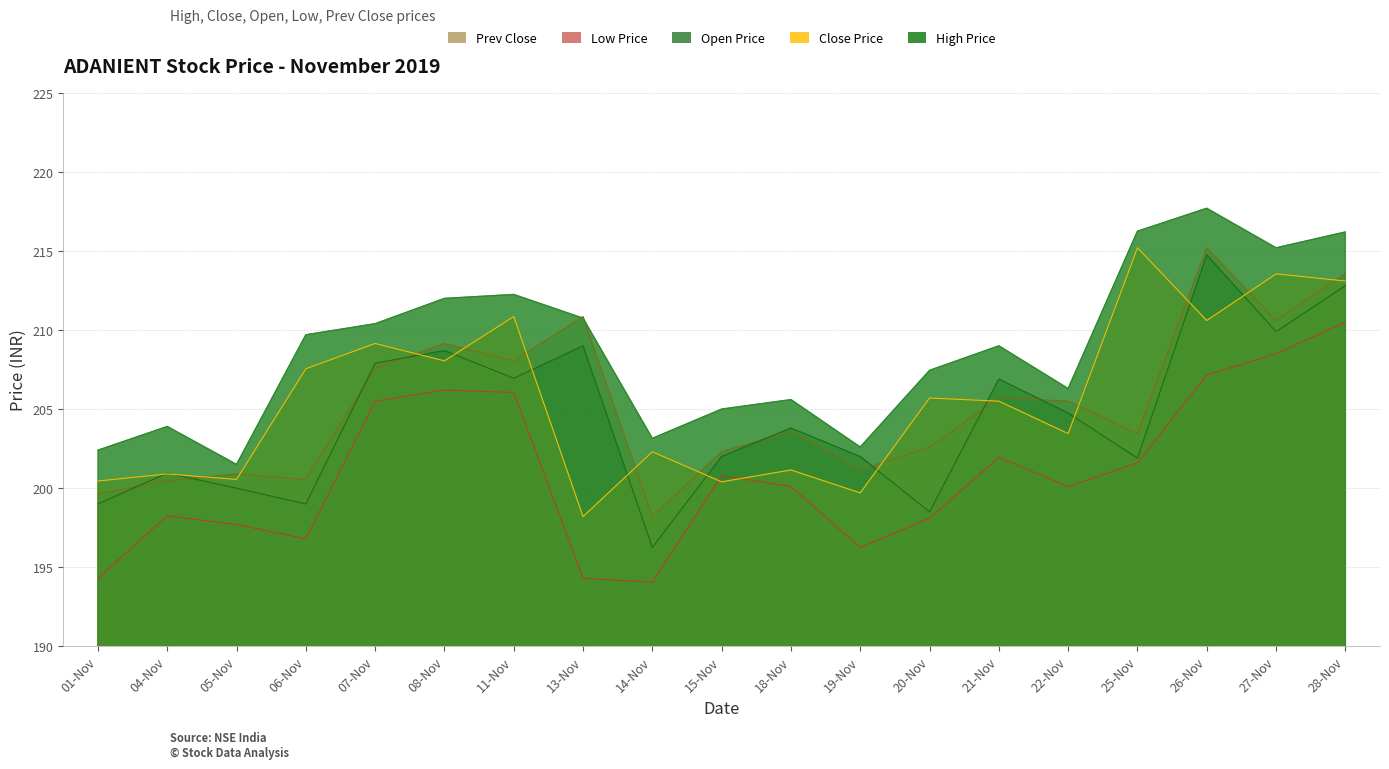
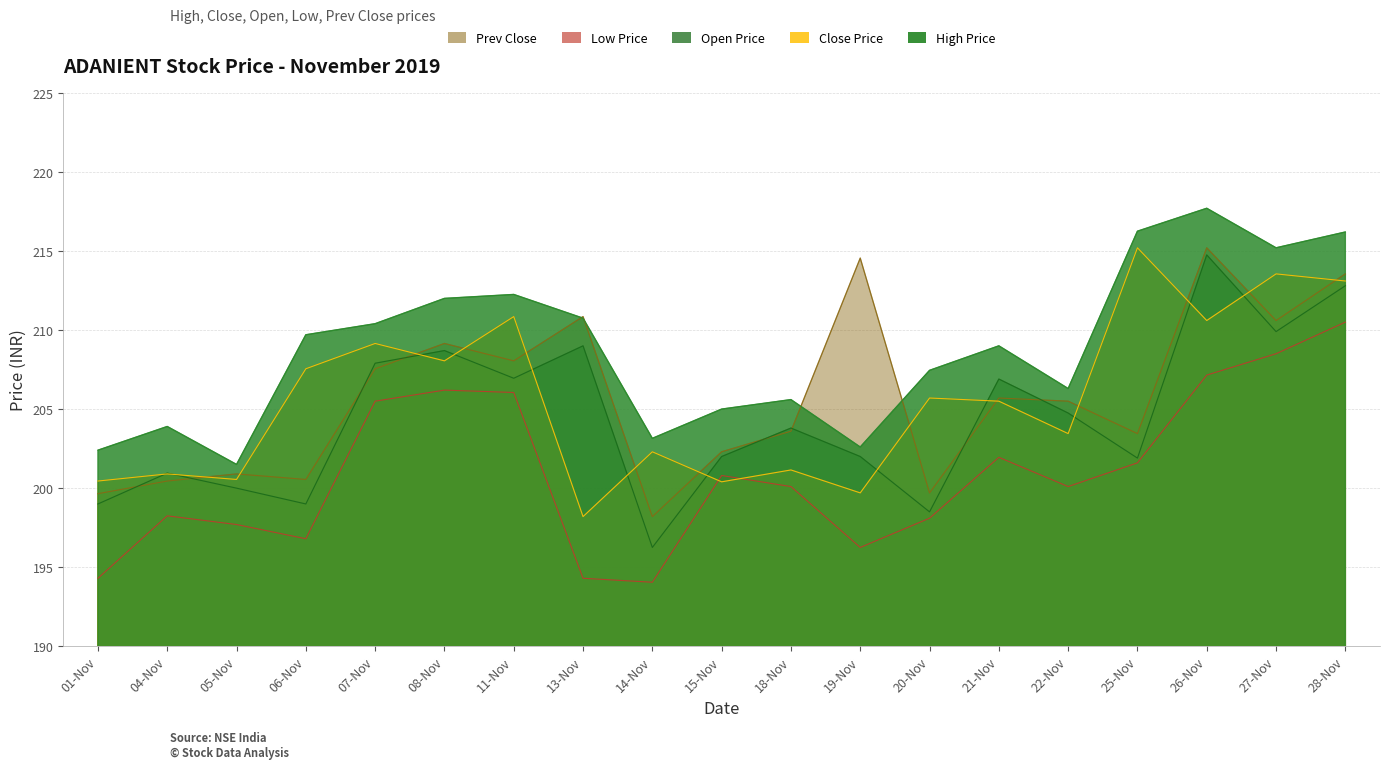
Prev Close, 19-Nov: 201.2 -> 214.6
Prev Close, 20-Nov: 202.6 -> 199.7
